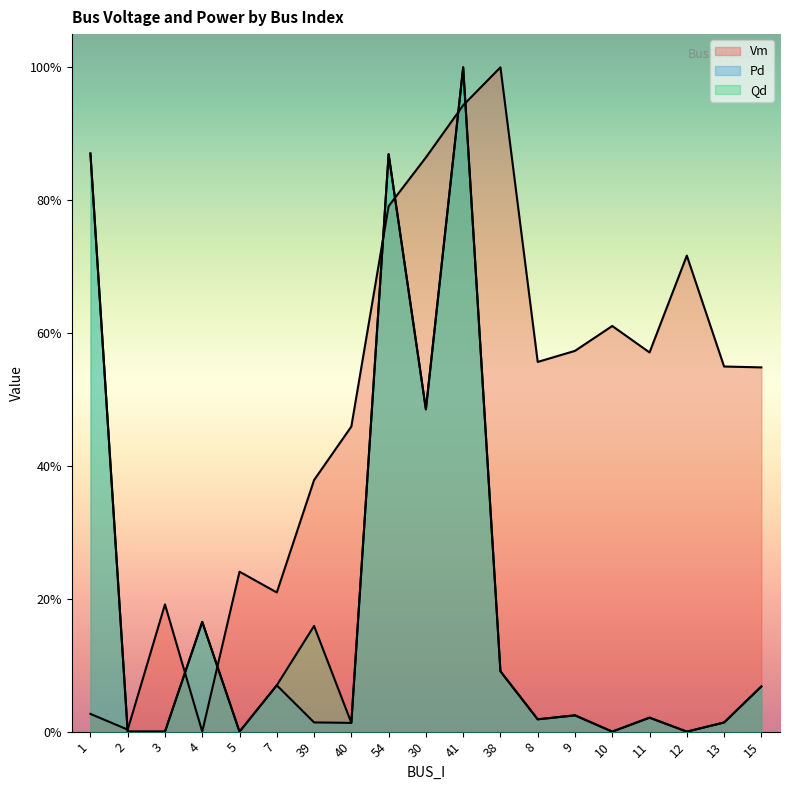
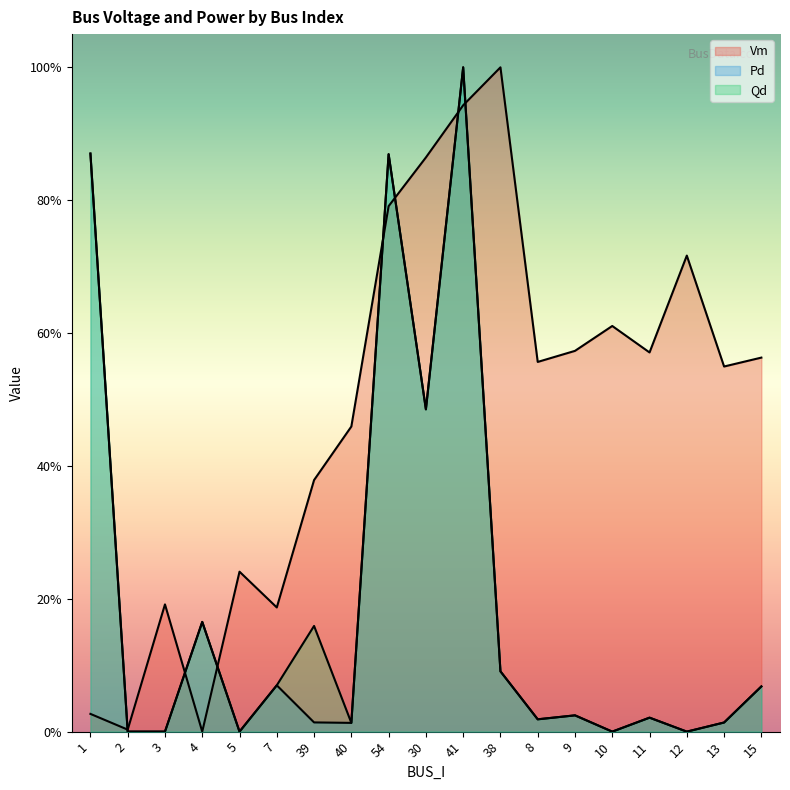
Vm, 7: 21% -> 19%
Vm, 15: 55% -> 56%
